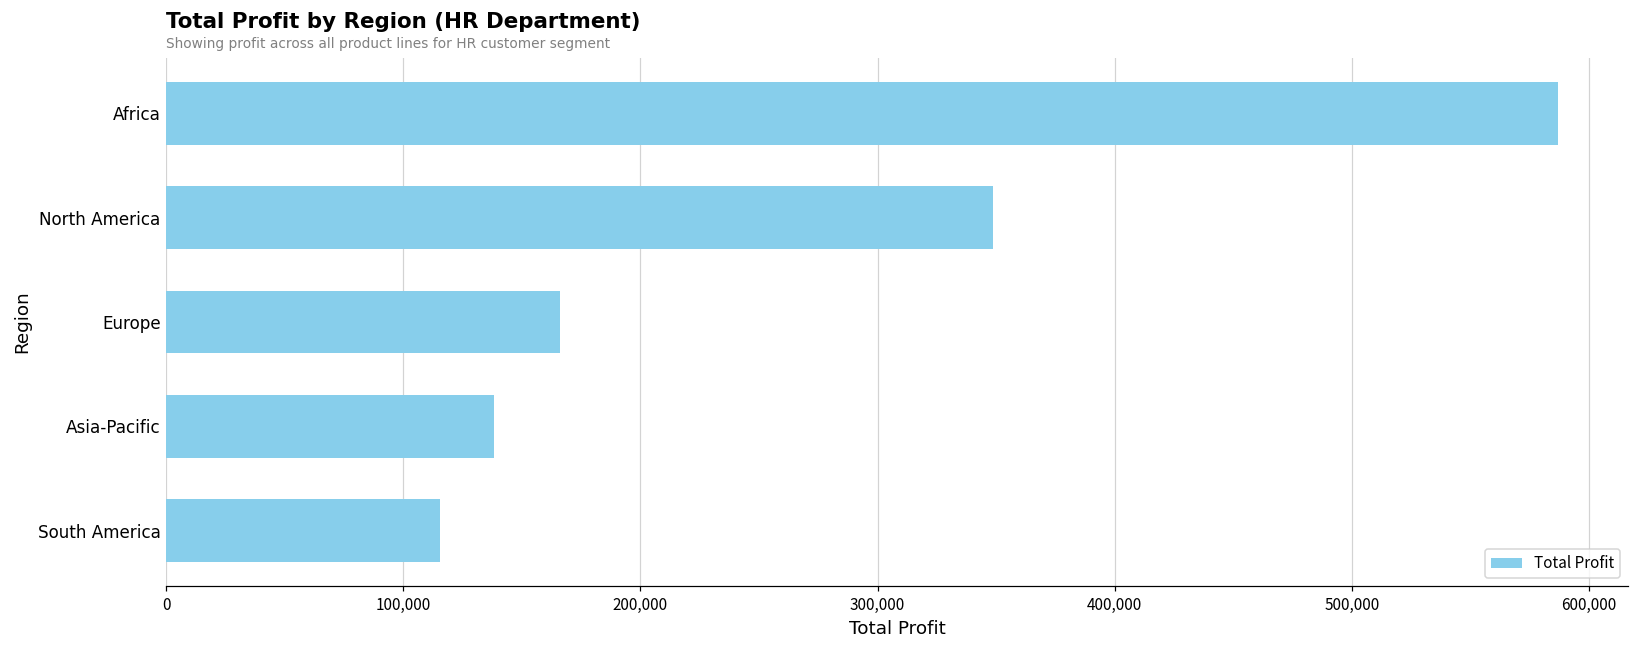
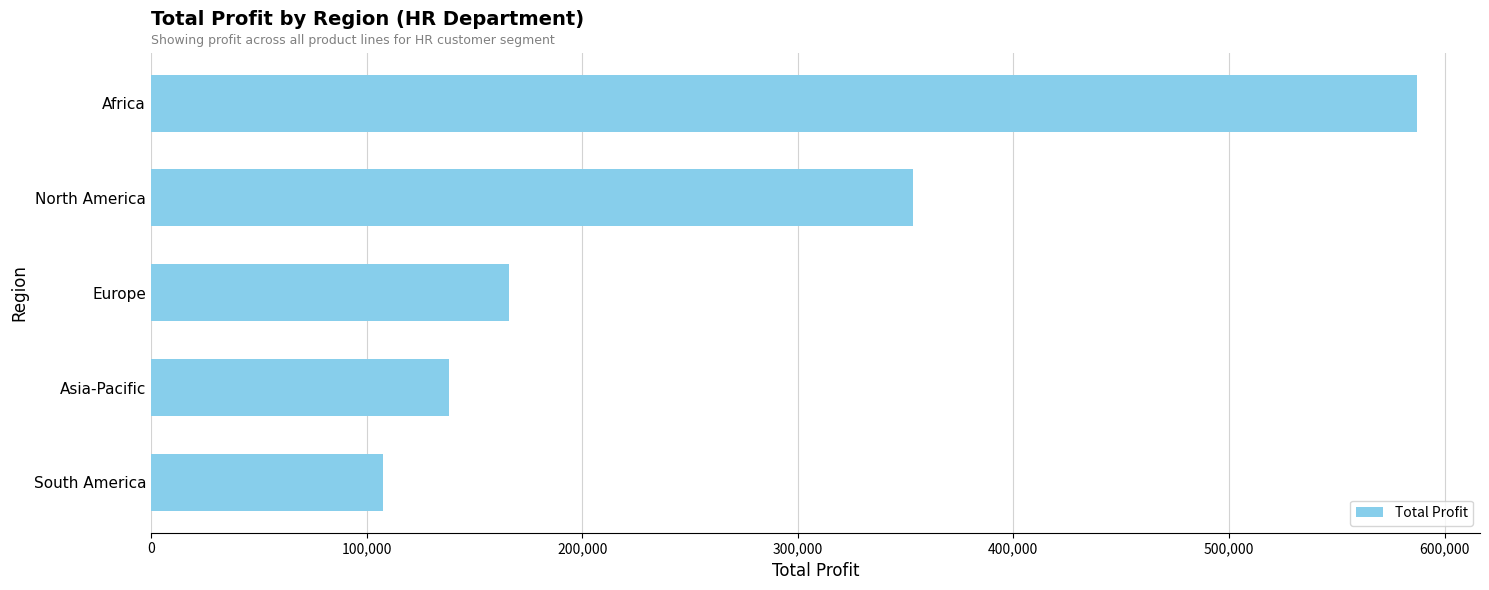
North America: 349,000 -> 354,000
South America: 115,000 -> 107,000
